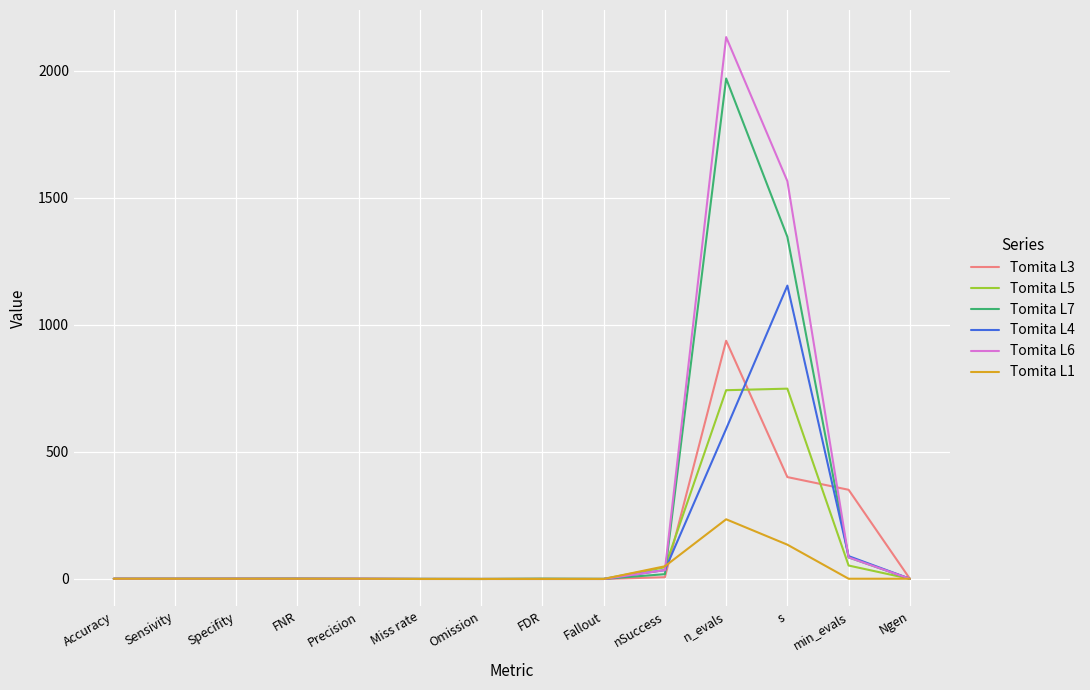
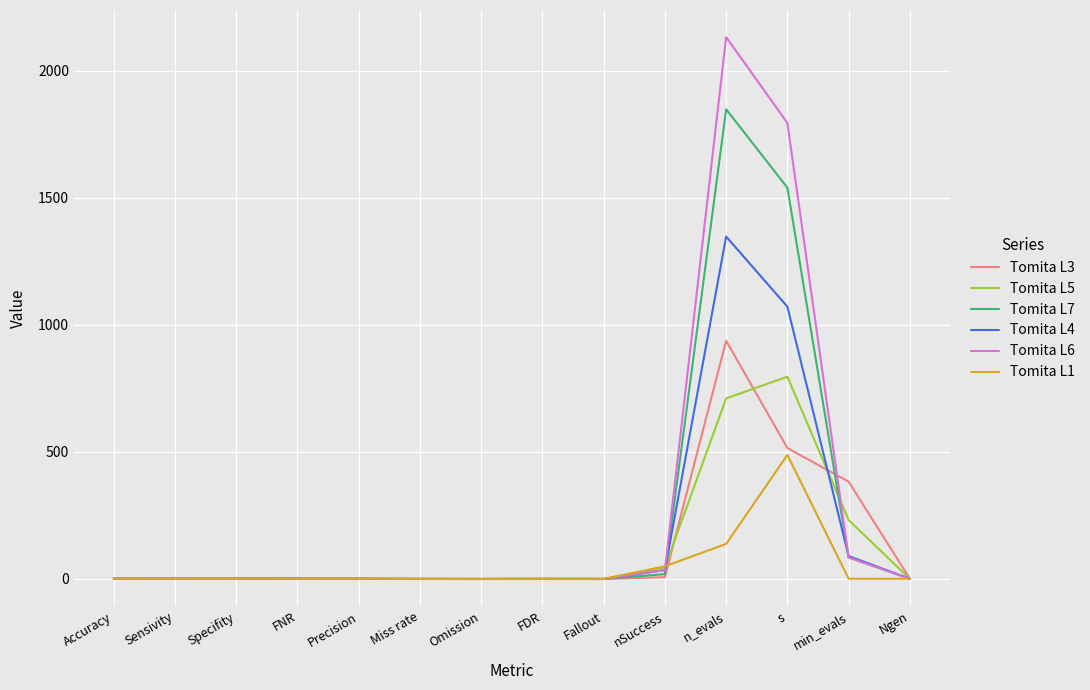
Tomita L5, n_evals: 740 -> 710
Tomita L7, n_evals: 1970 -> 1850
Tomita L4, n_evals: 590 -> 1350
Tomita L1, n_evals: 230 -> 140
Tomita L3, s: 400 -> 520
Tomita L5, s: 750 -> 800
Tomita L7, s: 1350 -> 1540
Tomita L4, s: 1150 -> 1070
Tomita L6, s: 1570 -> 1790
Tomita L1, s: 140 -> 490
Tomita L3, min_evals: 350 -> 380
Tomita L5, min_evals: 50 -> 230
